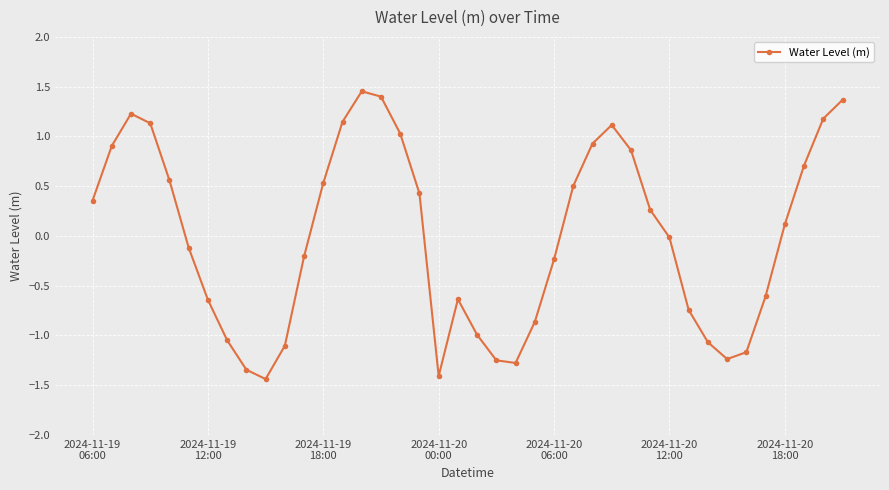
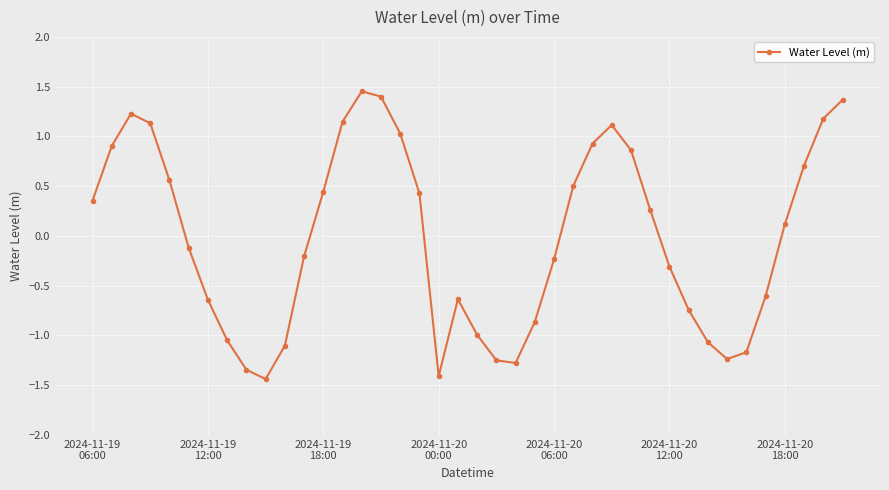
2024-11-19 18:00: 0.5 -> 0.4
2024-11-20 12:00: 0.0 -> -0.3
